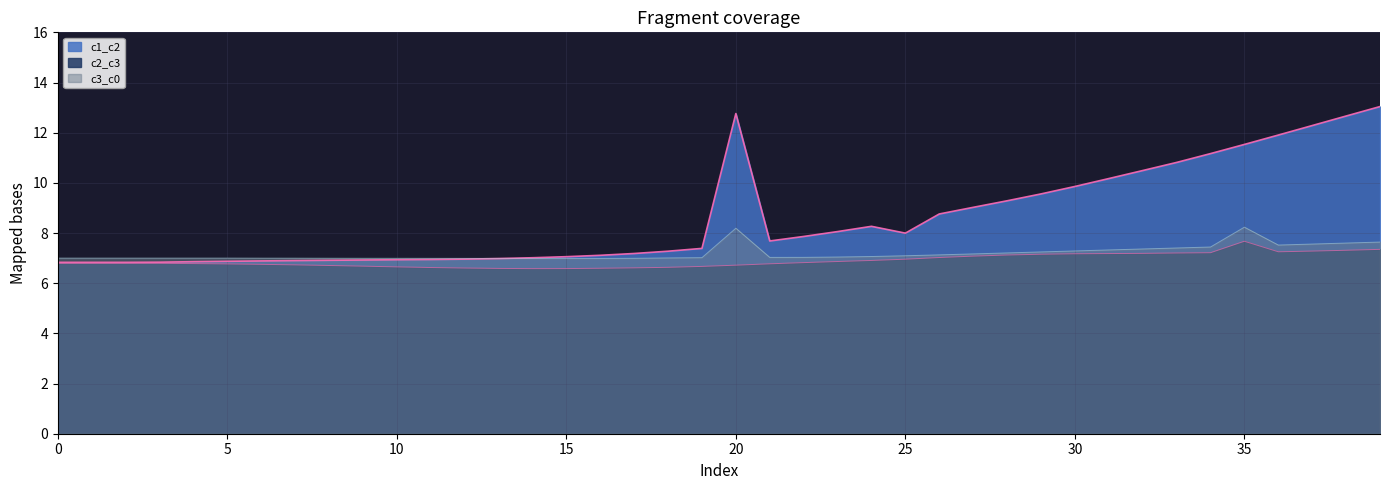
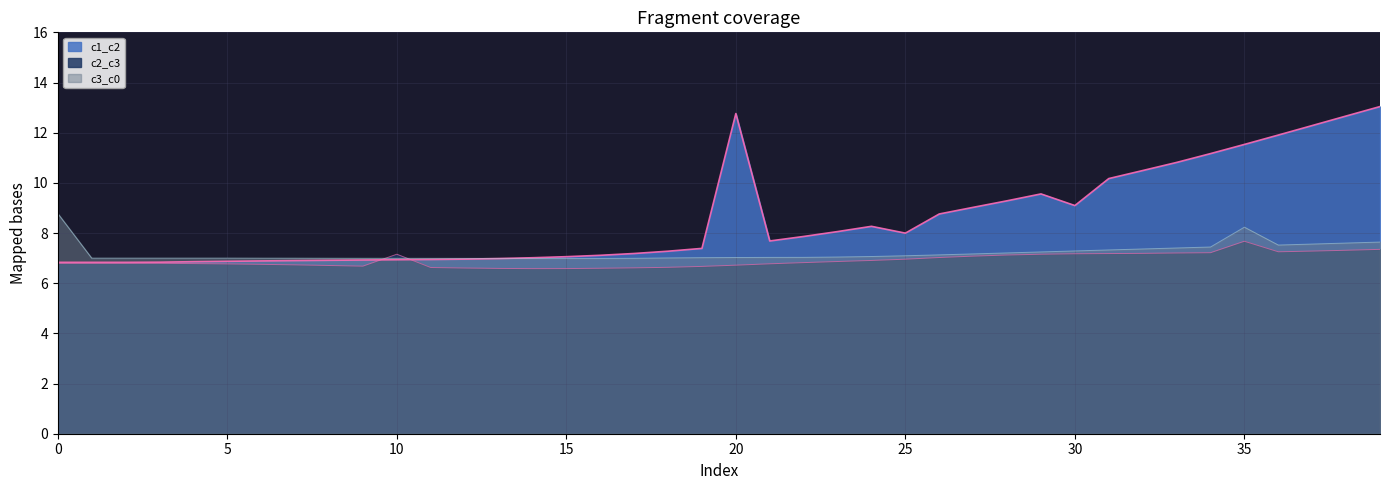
c3_c0, 0: 7.0 -> 8.8
c2_c3, 10: 6.7 -> 7.2
c3_c0, 20: 8.2 -> 7.0
c1_c2, 30: 9.9 -> 9.1
